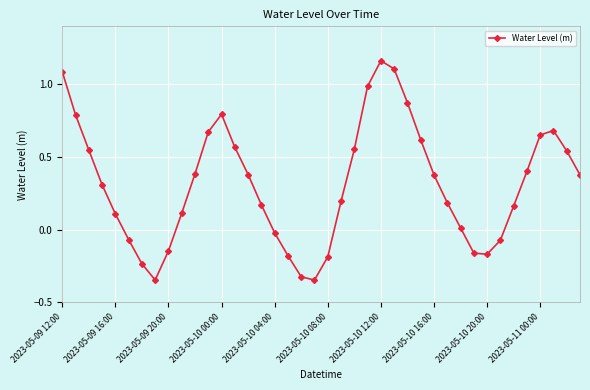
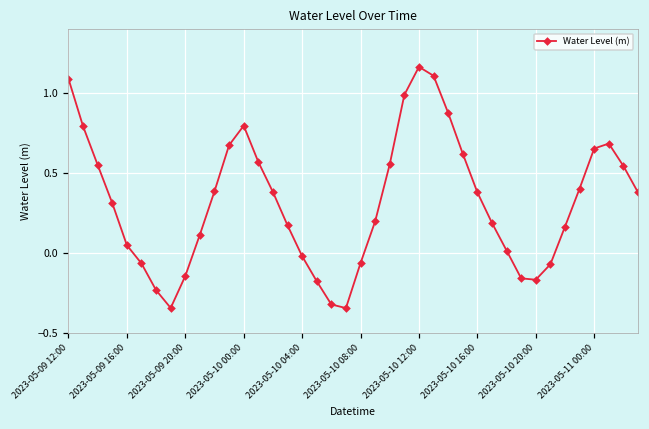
2023-05-09 16:00: 0.11 -> 0.05
2023-05-10 08:00: -0.19 -> -0.06
